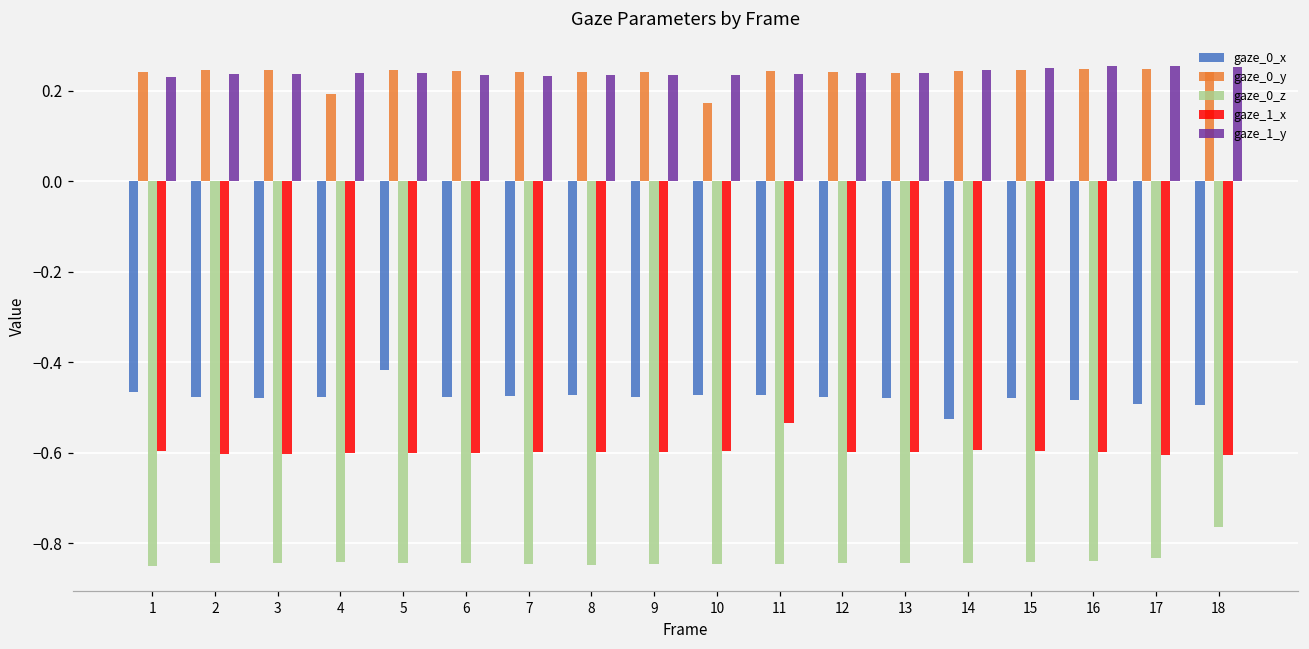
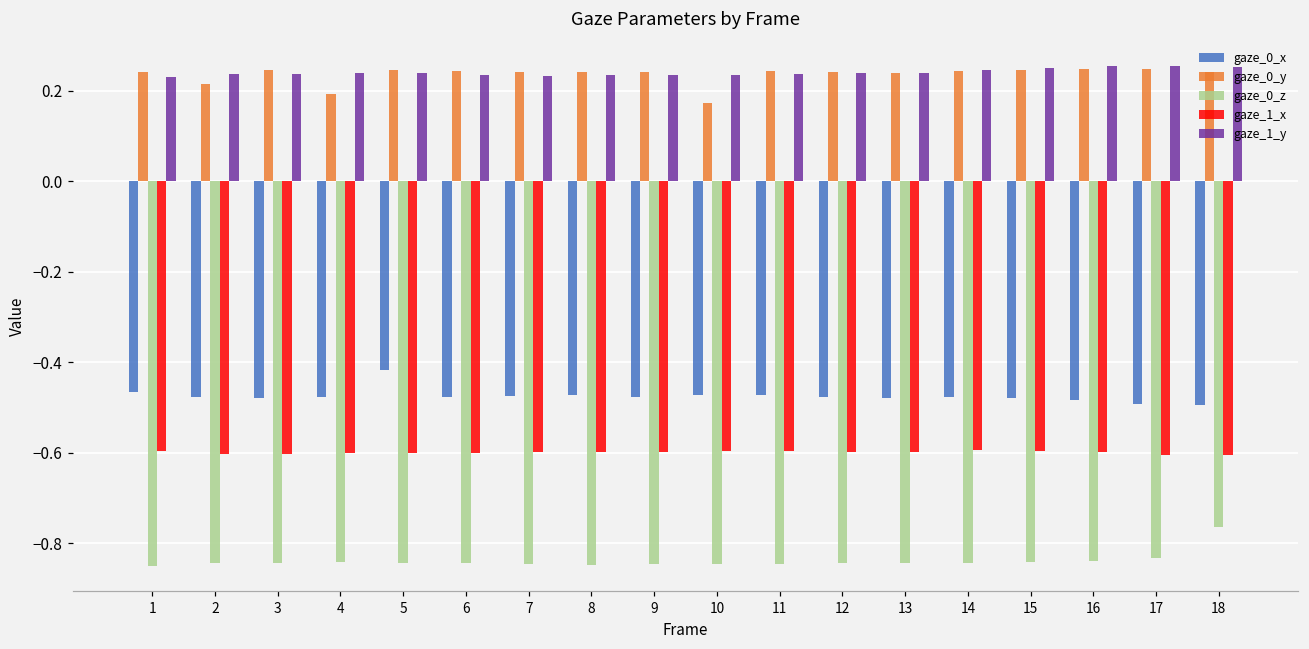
gaze_0_y, 2: 0.25 -> 0.22
gaze_1_x, 11: -0.53 -> -0.60
gaze_0_x, 14: -0.53 -> -0.48
